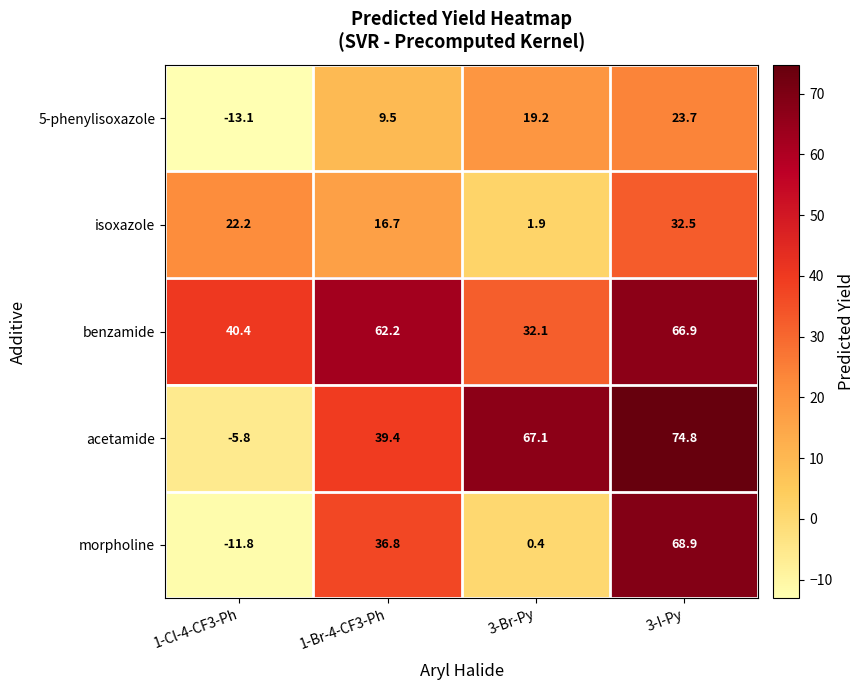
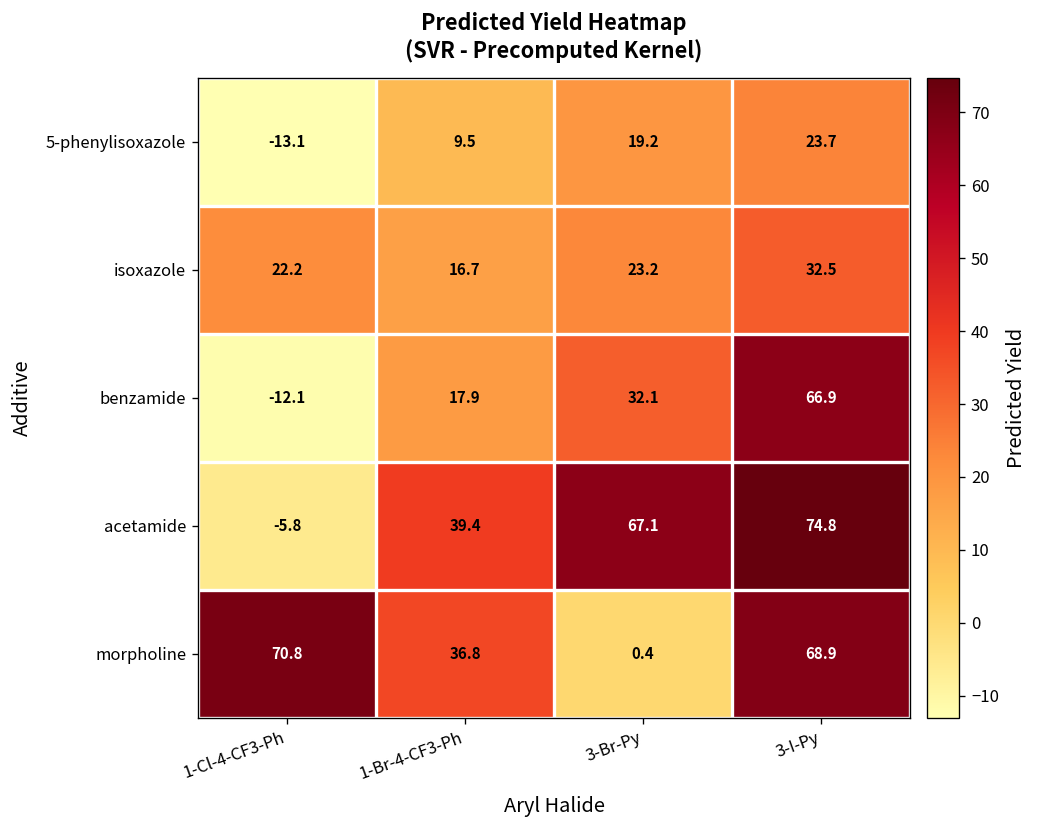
isoxazole, 3-Br-Py: 1.9 -> 23.2
benzamide, 1-Cl-4-CF3-Ph: 40.4 -> -12.1
benzamide, 1-Br-4-CF3-Ph: 62.2 -> 17.9
morpholine, 1-Cl-4-CF3-Ph: -11.8 -> 70.8
